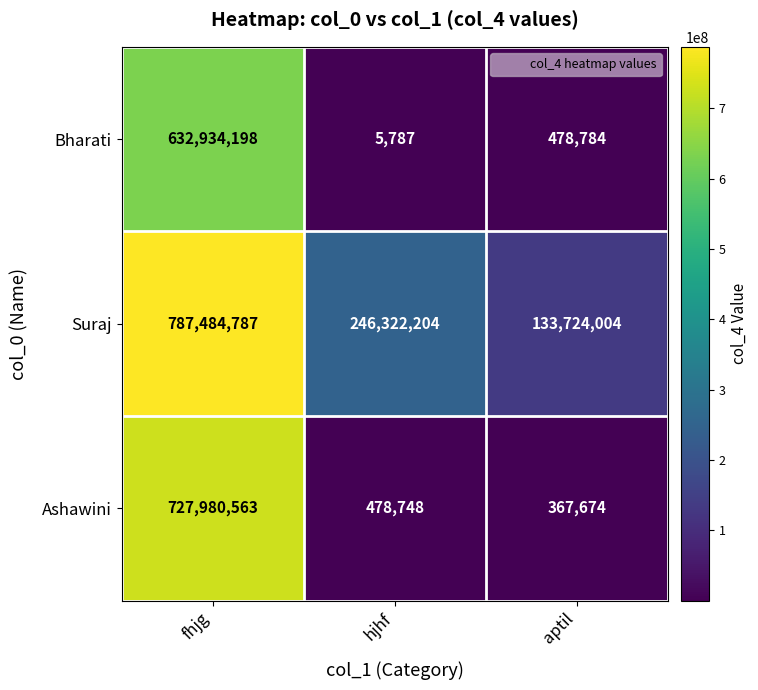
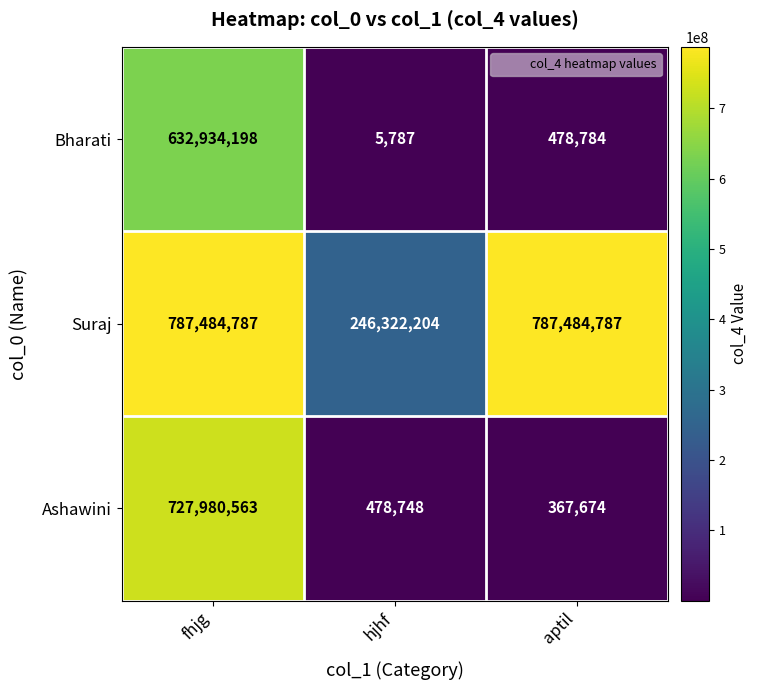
Suraj, aptil: 133,724,004 -> 787,484,787
